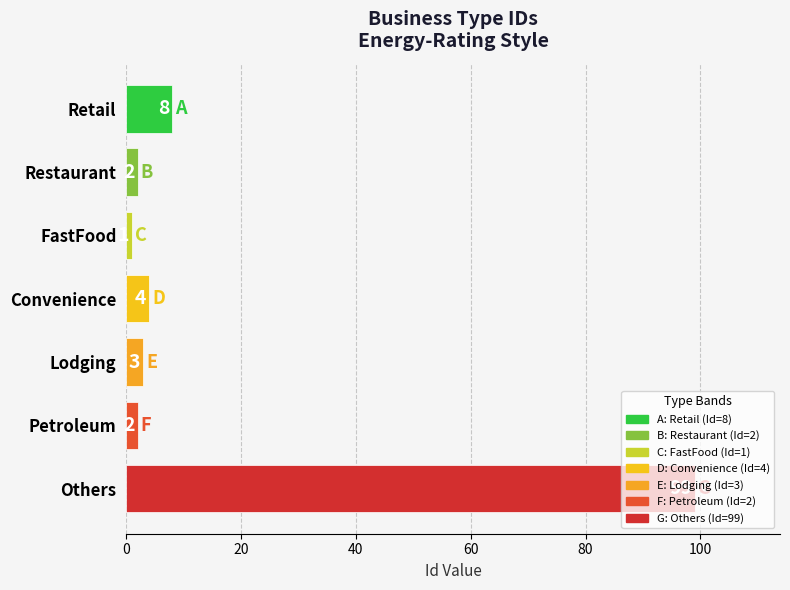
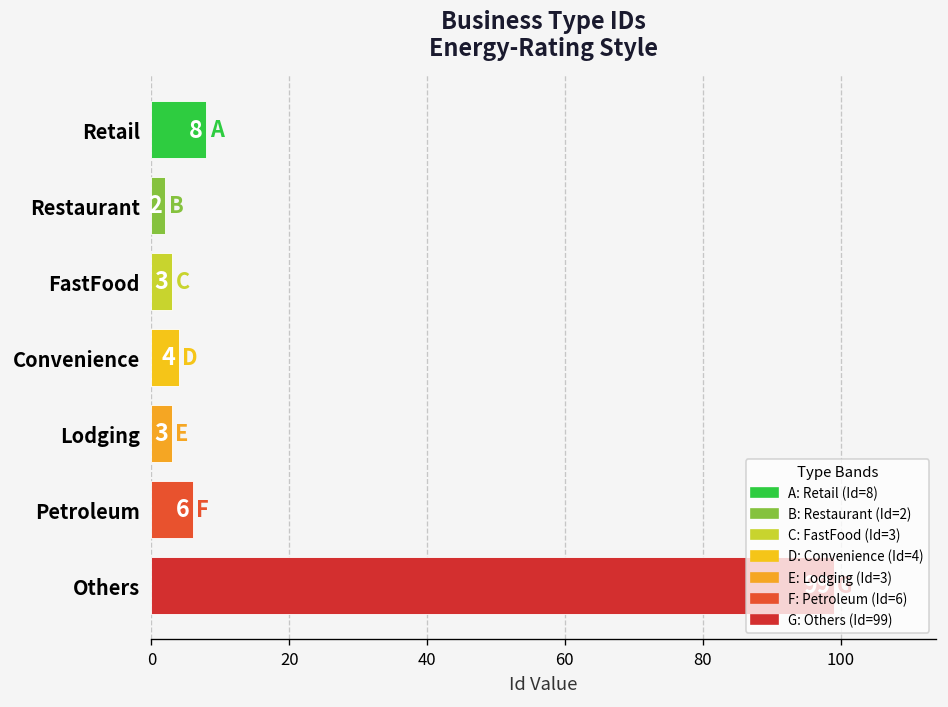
FastFood: 1 -> 3
Petroleum: 2 -> 6
